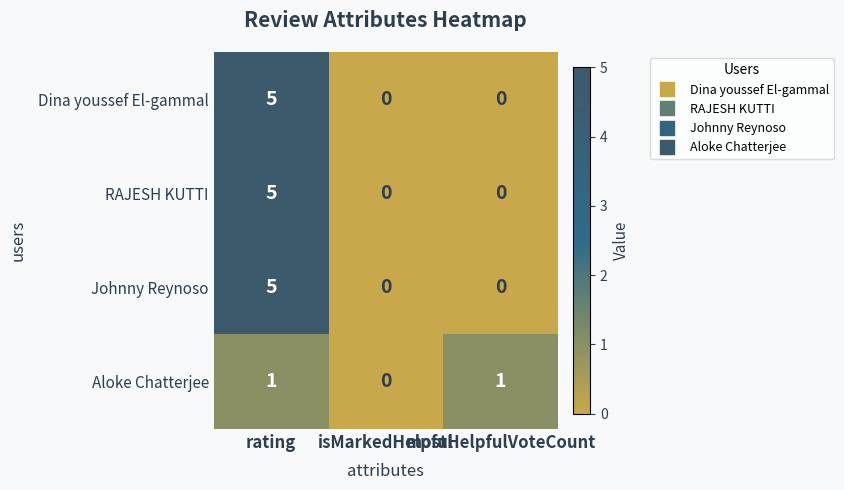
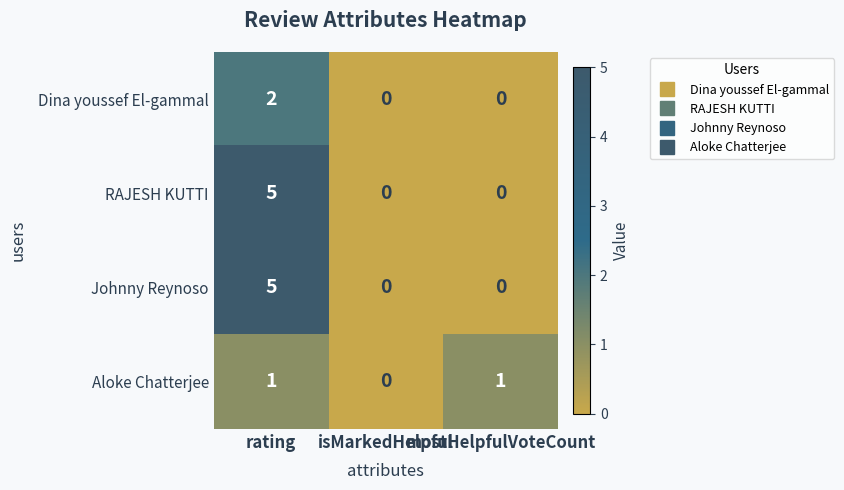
Dina youssef El-gammal, rating: 5 -> 2
